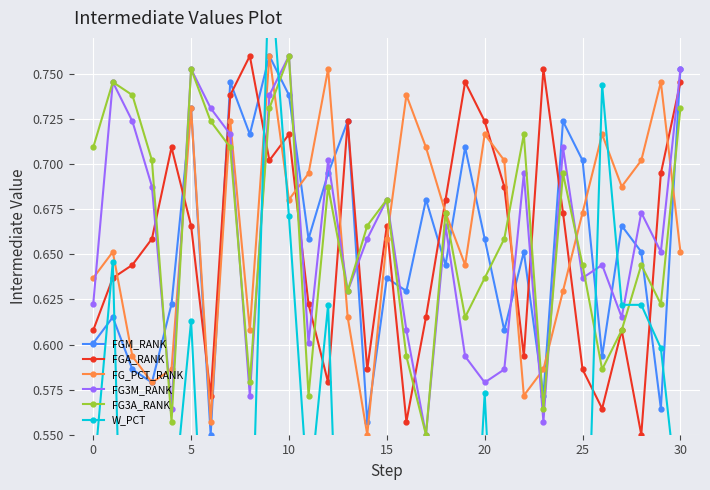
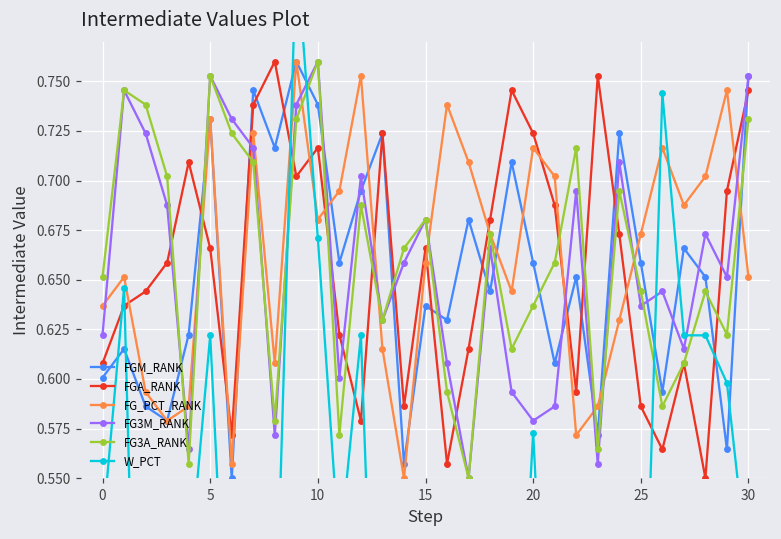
FG3A_RANK, 0: 0.709 -> 0.651
W_PCT, 5: 0.613 -> 0.622
FGM_RANK, 25: 0.702 -> 0.659
